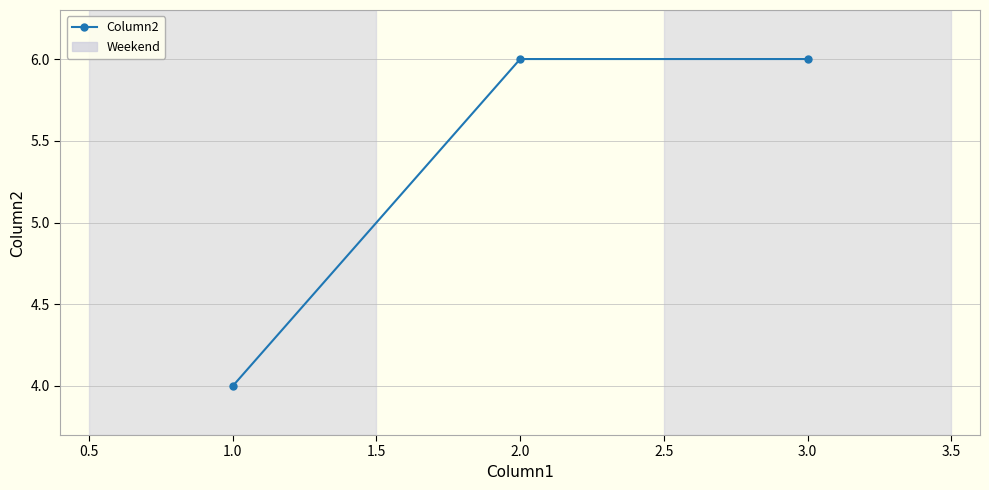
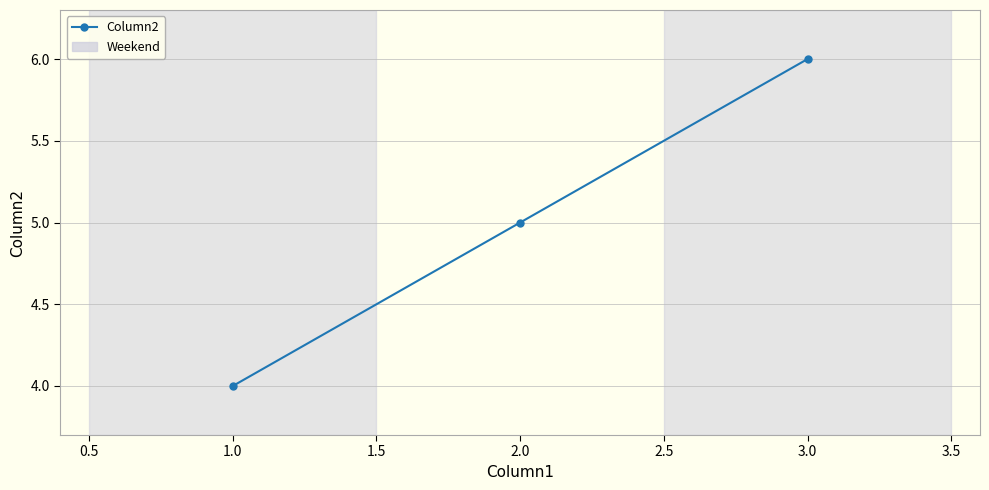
2.0: 6 -> 5
